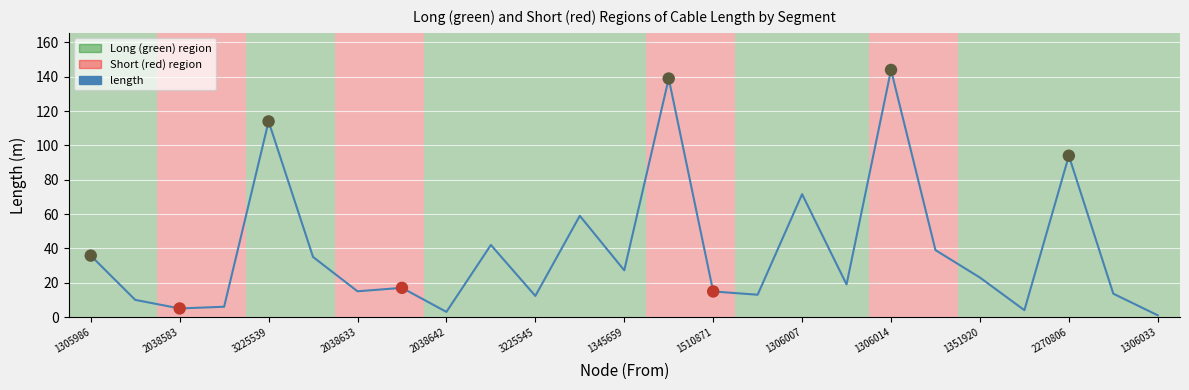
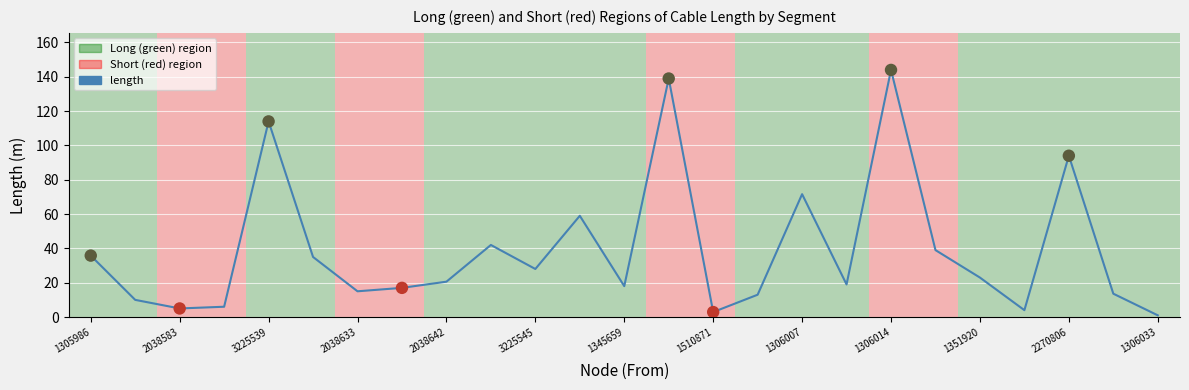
length, 2038642: 3 -> 21
length, 3225545: 12 -> 28
length, 1345659: 27 -> 18
length, 1510871: 15 -> 3
